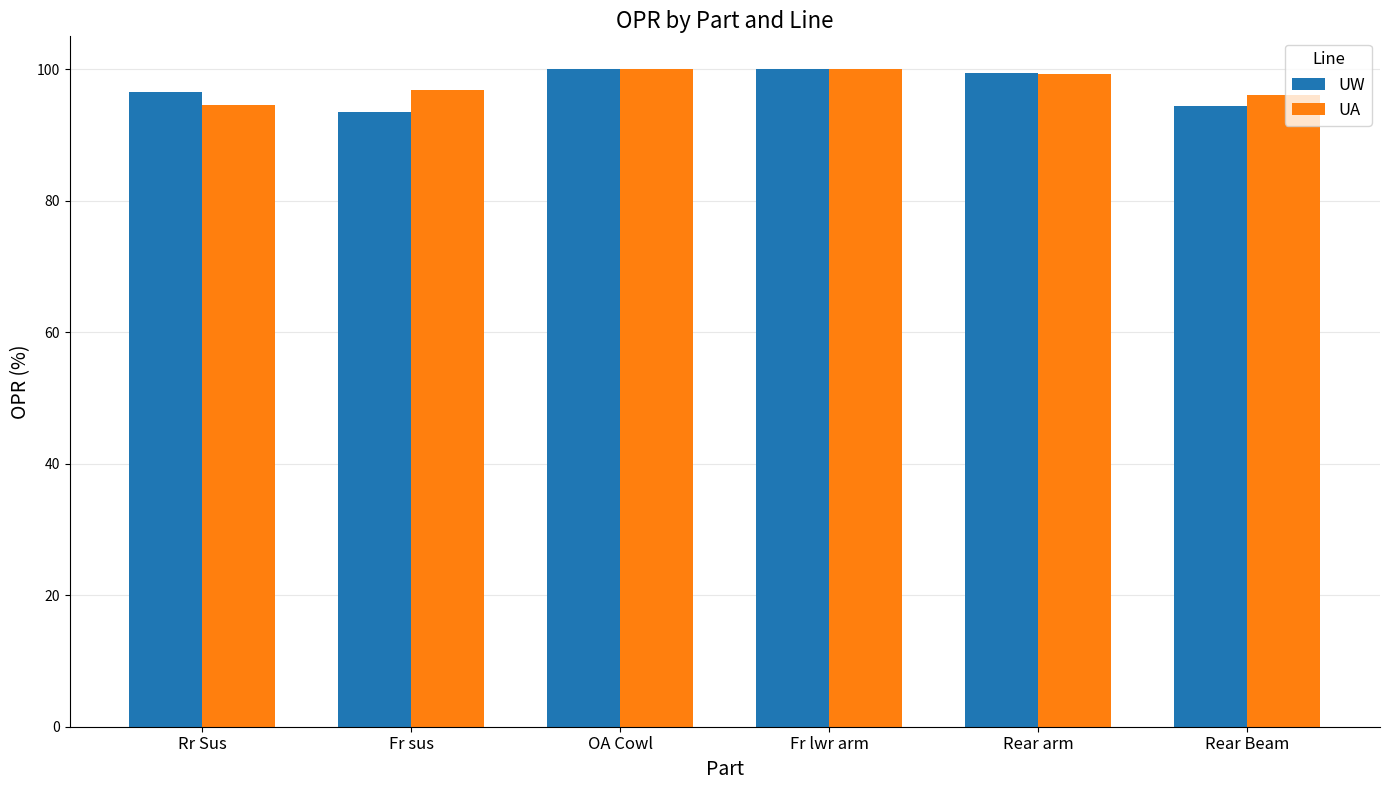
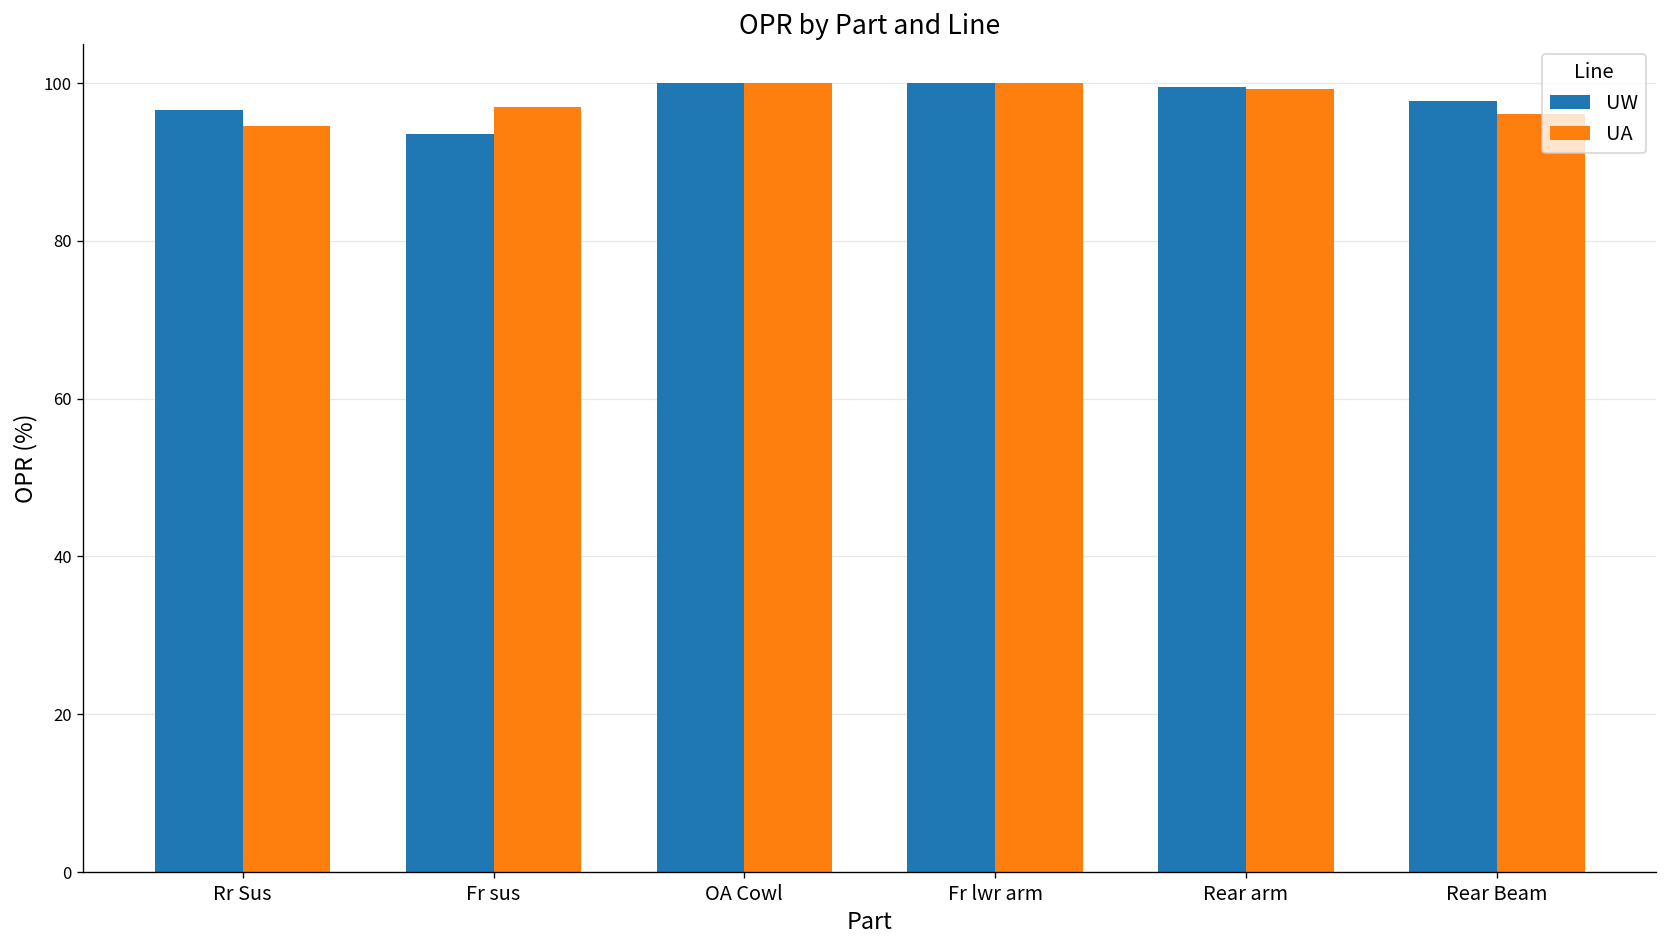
UW, Rear Beam: 94 -> 98
